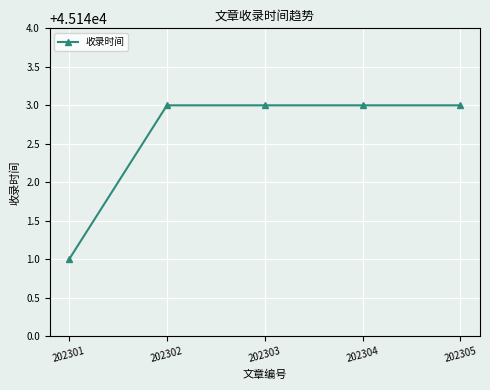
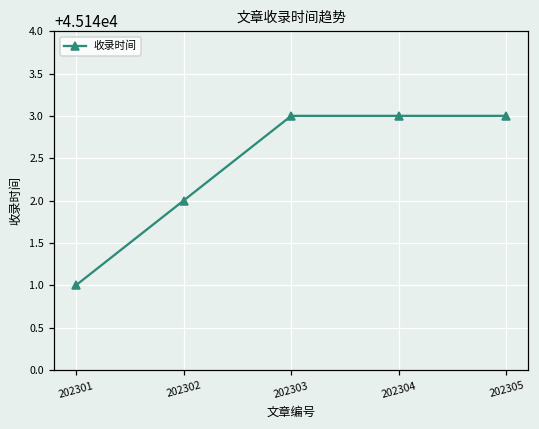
202302: 45143 -> 45142
